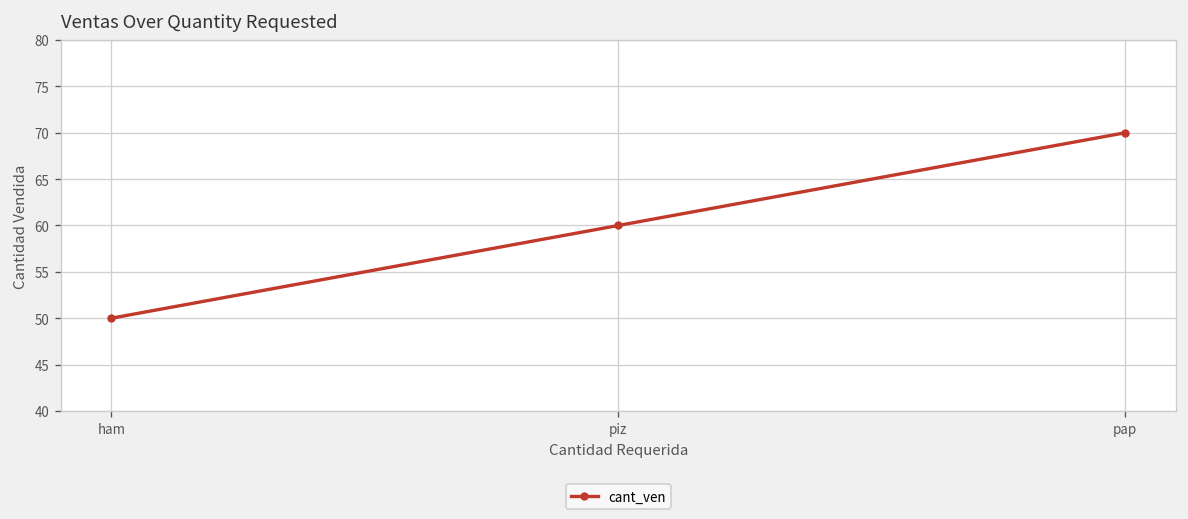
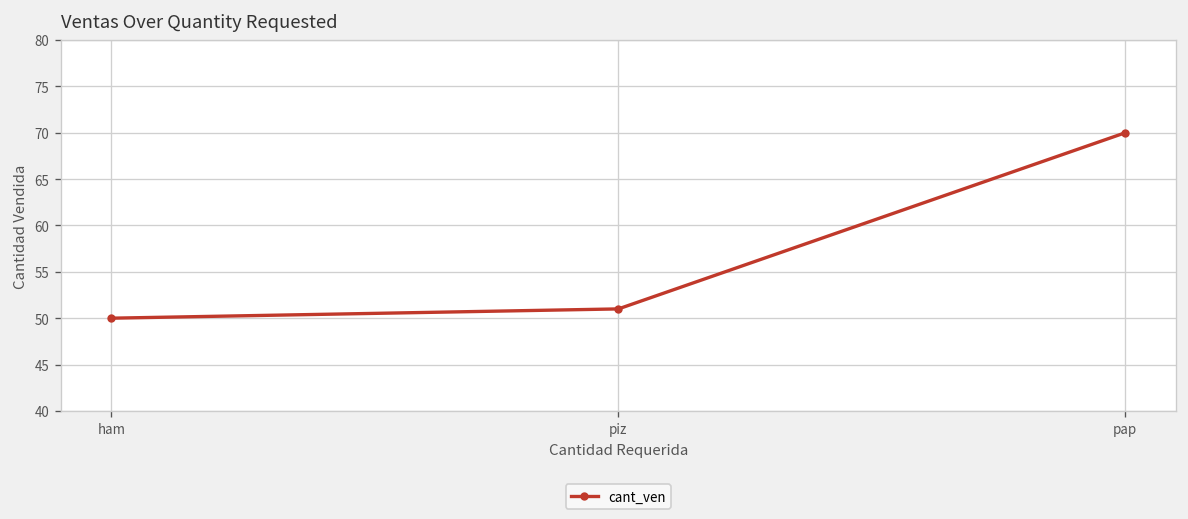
piz: 60 -> 51
